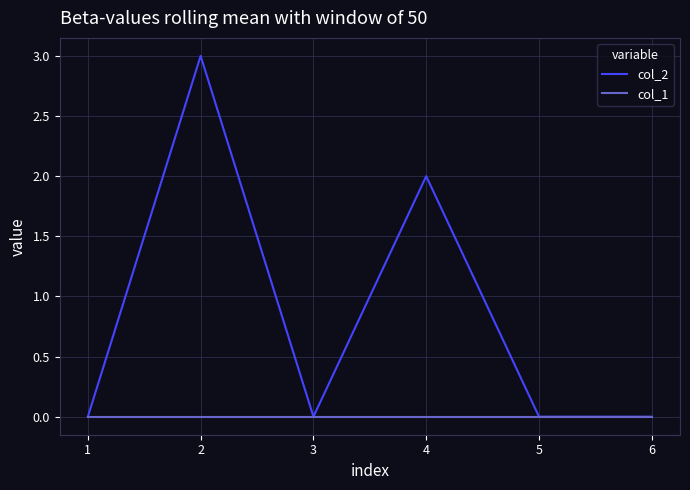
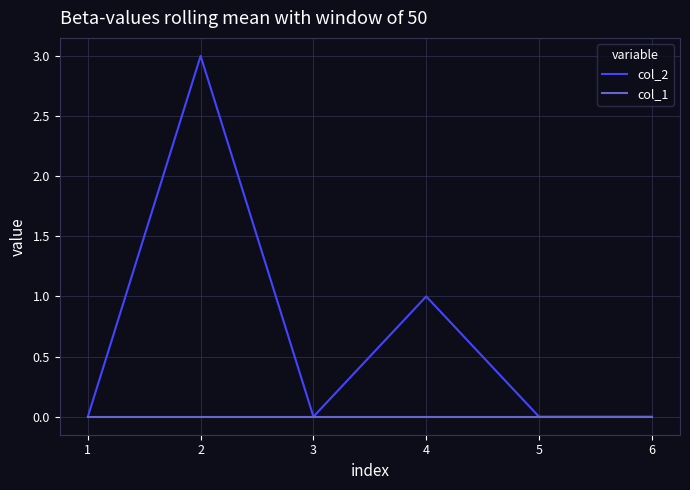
col_2, 4: 2 -> 1
